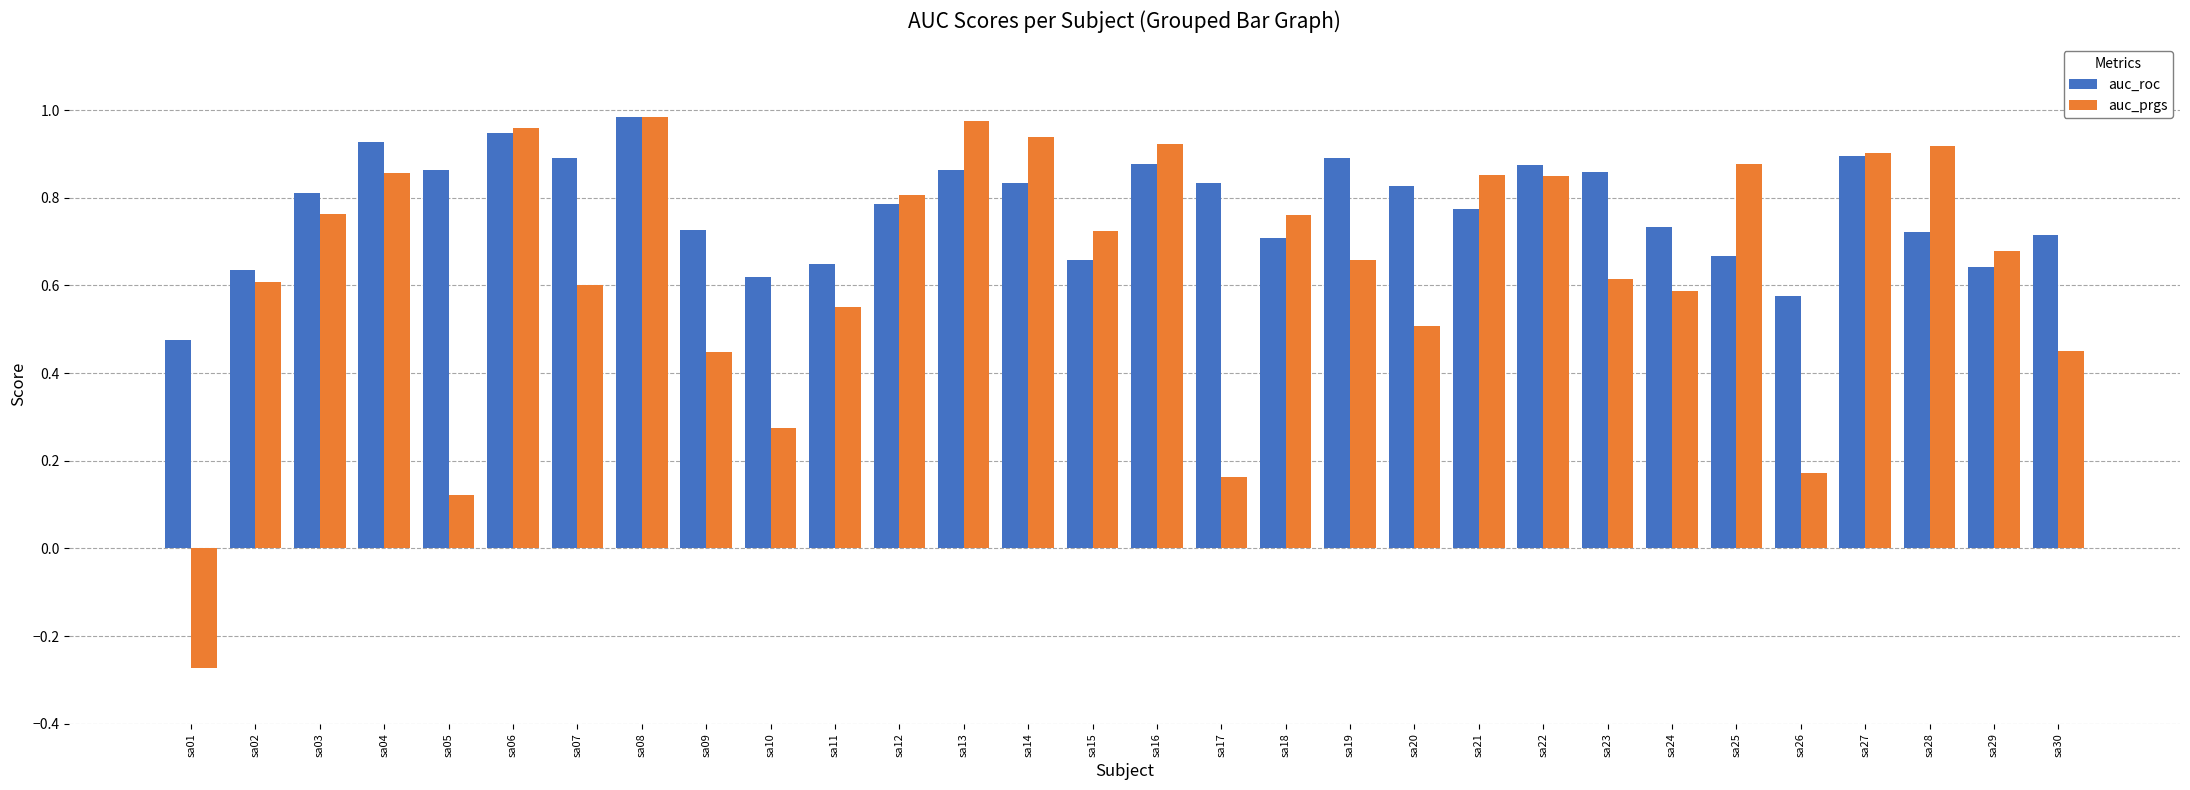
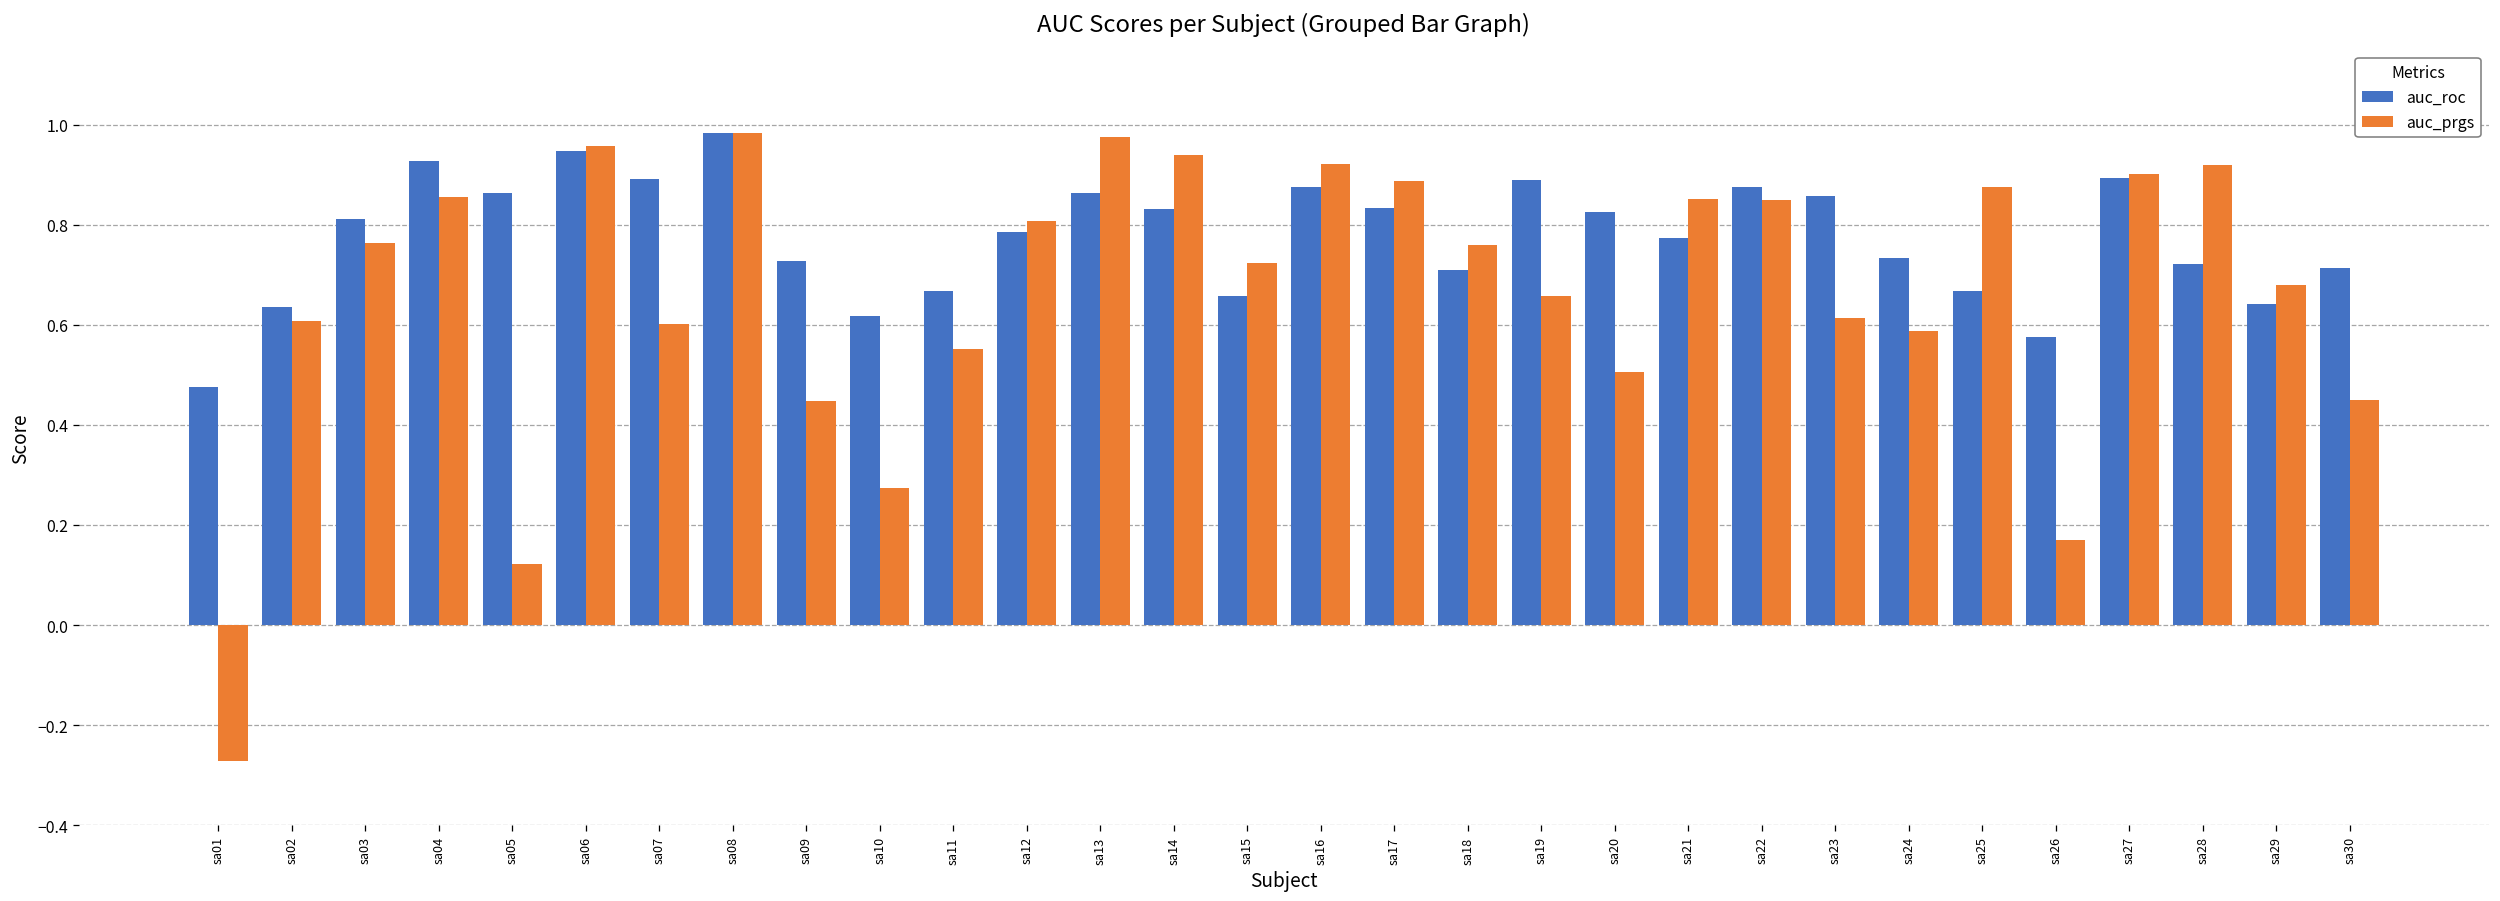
auc_roc, sa11: 0.65 -> 0.67
auc_prgs, sa17: 0.16 -> 0.89
